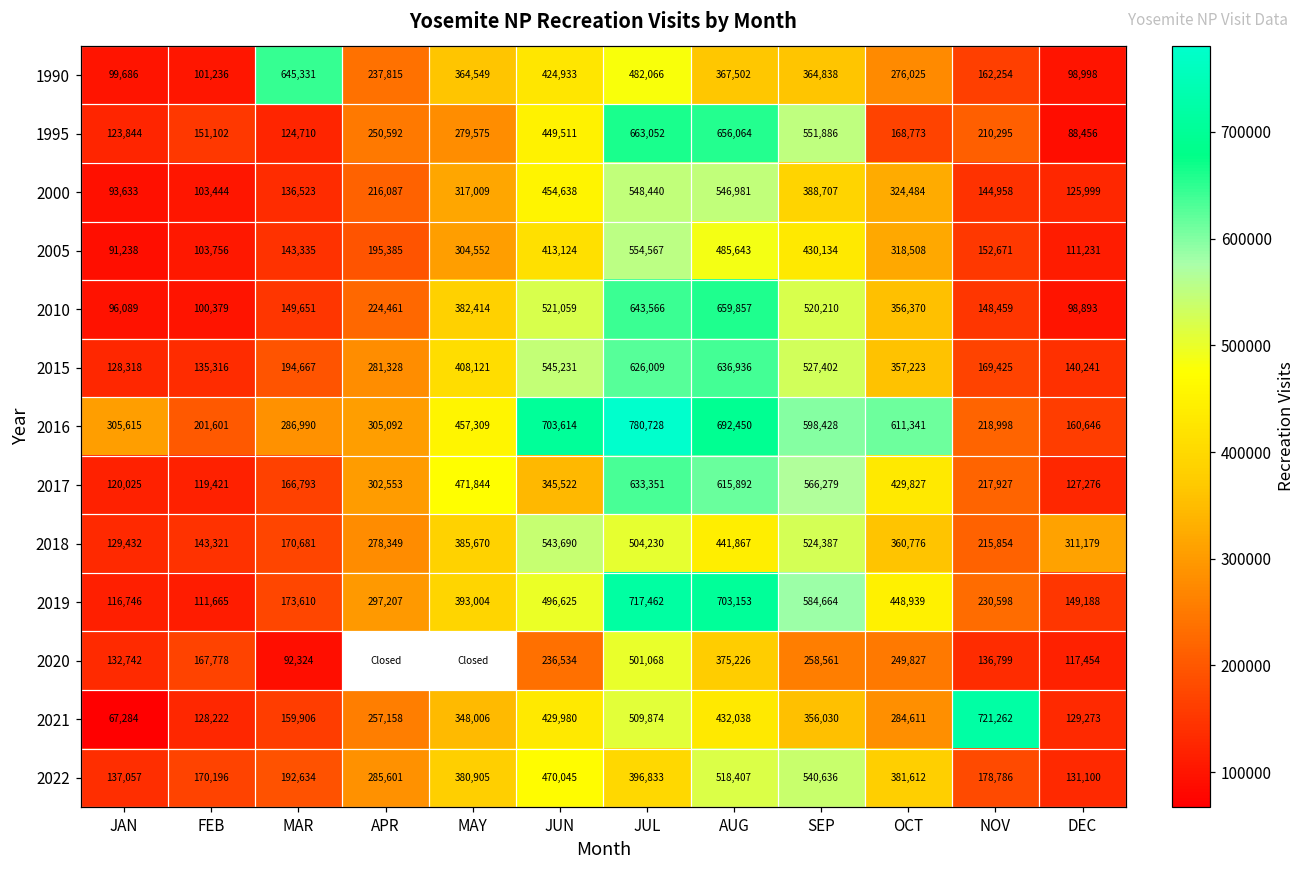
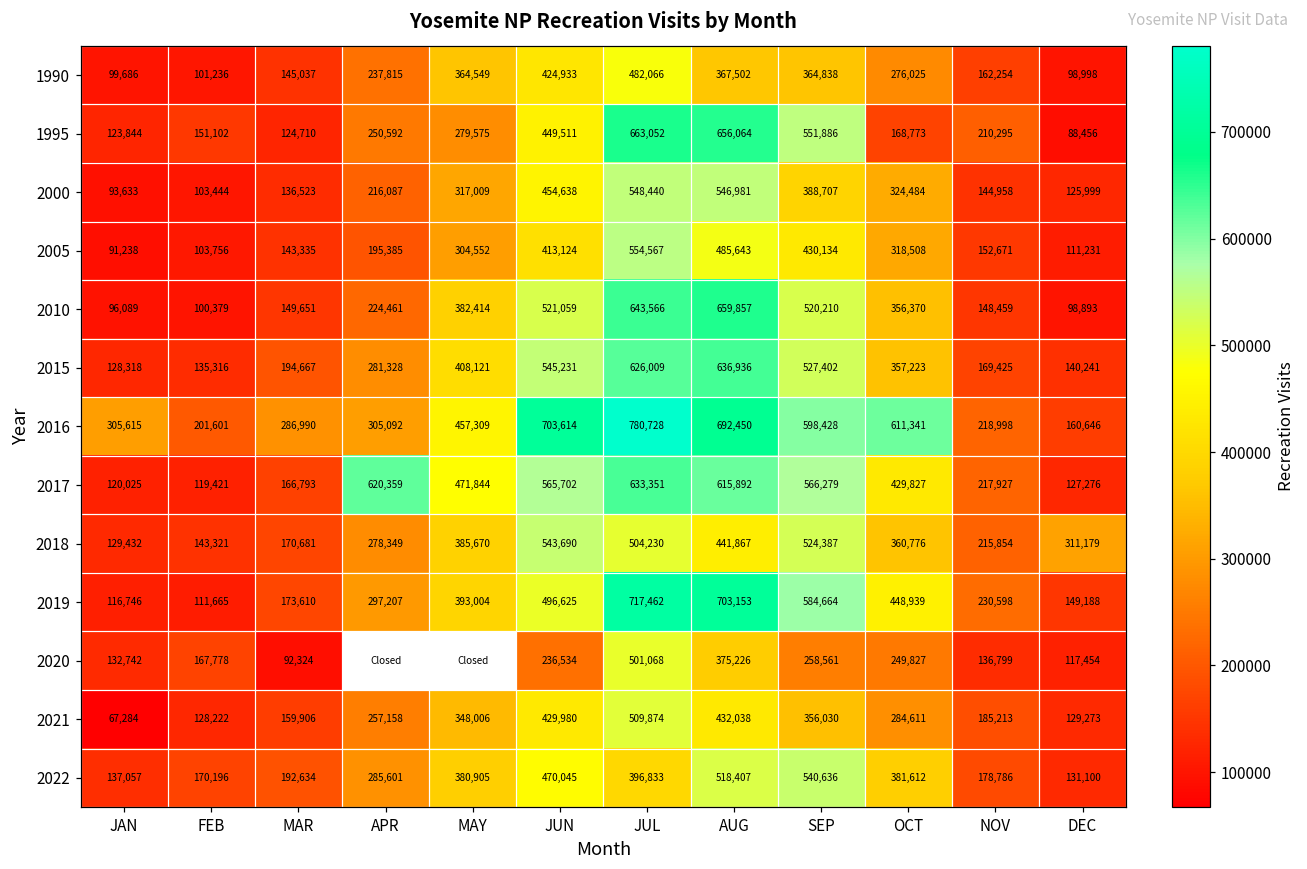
1990, MAR: 645,331 -> 145,037
2017, APR: 302,553 -> 620,359
2017, JUN: 345,522 -> 565,702
2021, NOV: 721,262 -> 185,213
